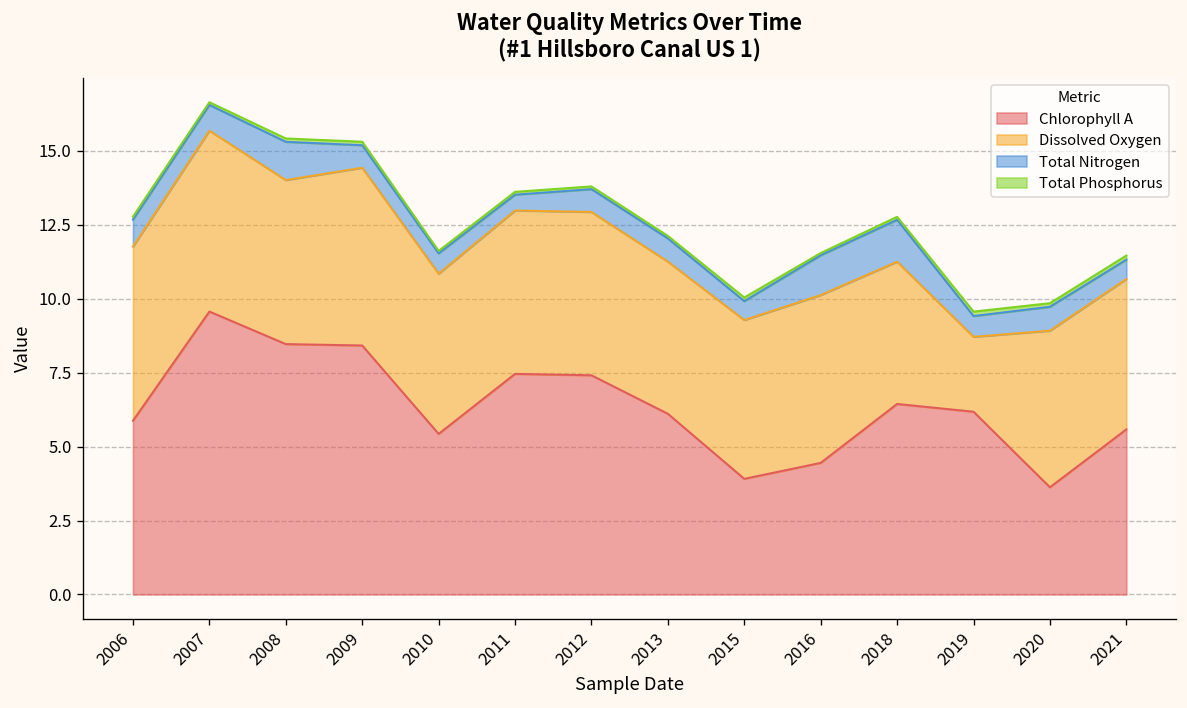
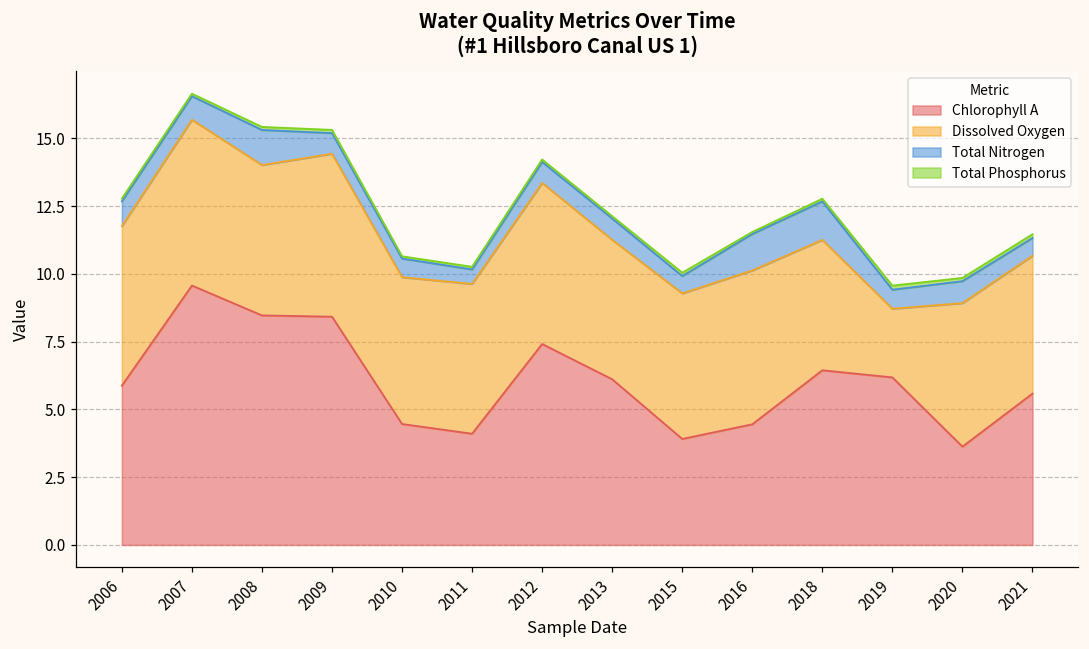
Chlorophyll A, 2010: 5.4 -> 4.5
Chlorophyll A, 2011: 7.5 -> 4.1
Dissolved Oxygen, 2012: 5.5 -> 5.9
